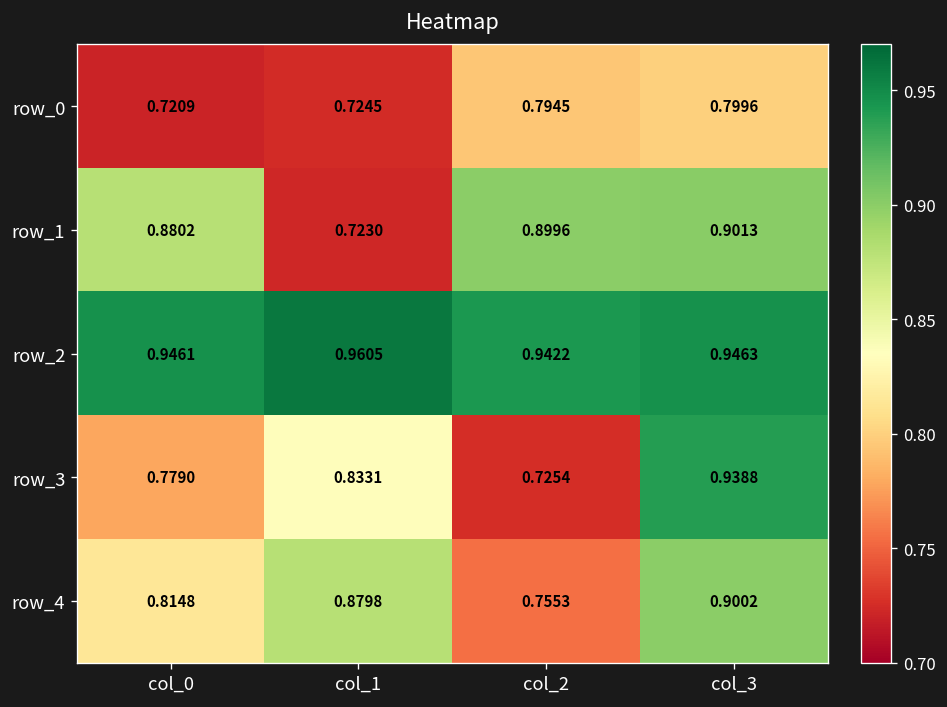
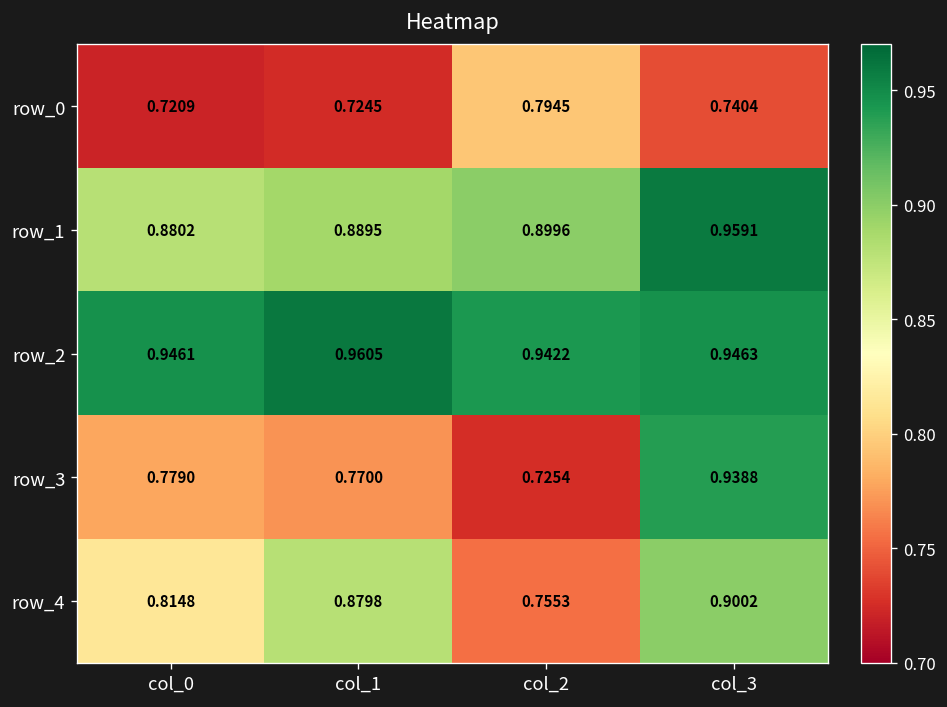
row_0, col_3: 0.7996 -> 0.7404
row_1, col_1: 0.7230 -> 0.8895
row_1, col_3: 0.9013 -> 0.9591
row_3, col_1: 0.8331 -> 0.7700
